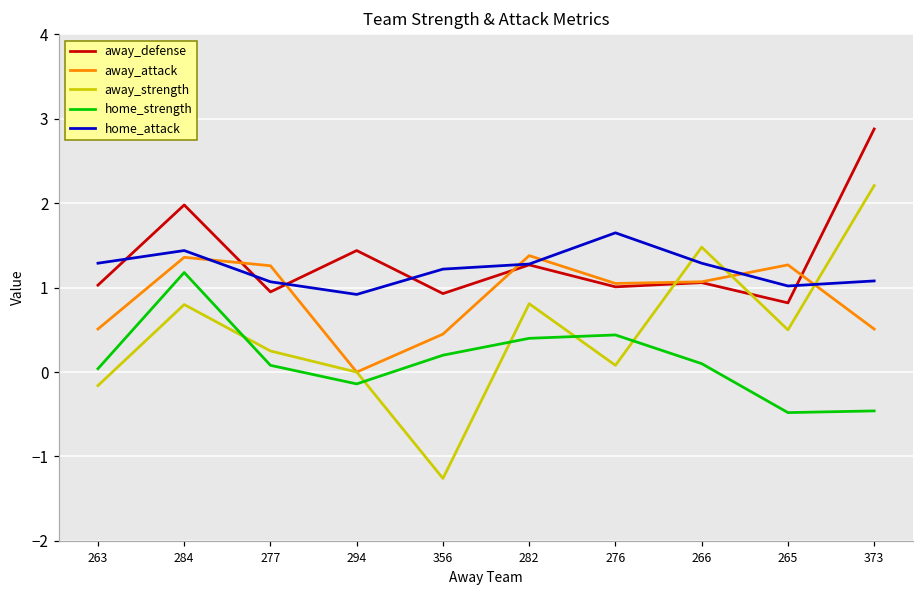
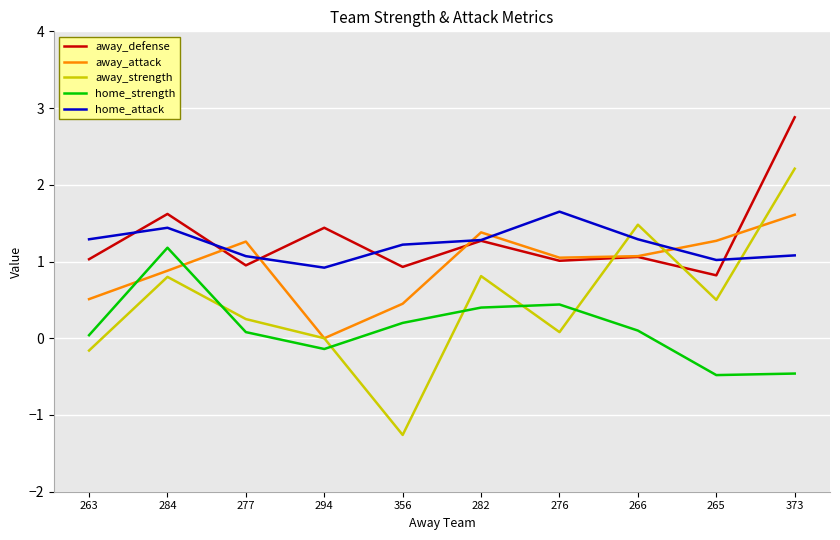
away_defense, 284: 2.0 -> 1.6
away_attack, 284: 1.4 -> 0.9
away_attack, 373: 0.5 -> 1.6
